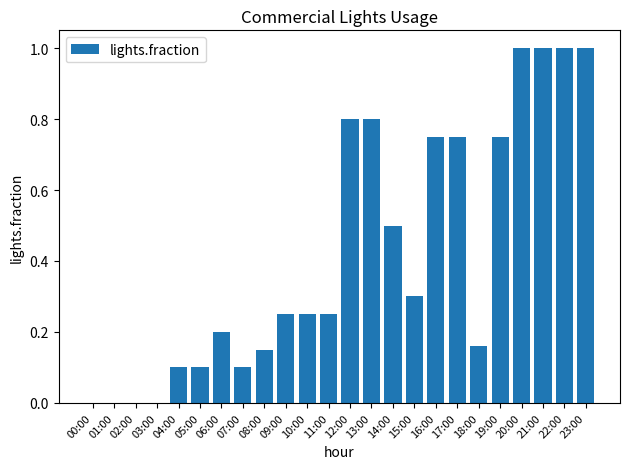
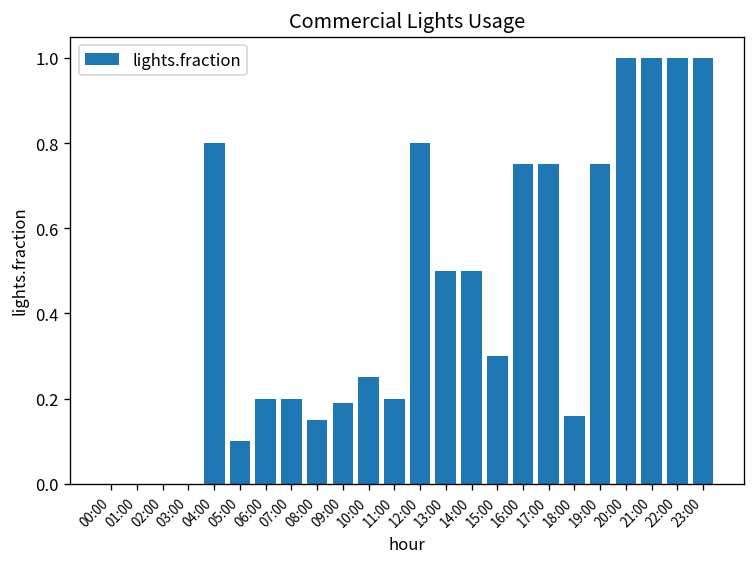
04:00: 0.1 -> 0.8
07:00: 0.1 -> 0.2
09:00: 0.25 -> 0.19
11:00: 0.25 -> 0.20
13:00: 0.8 -> 0.5
